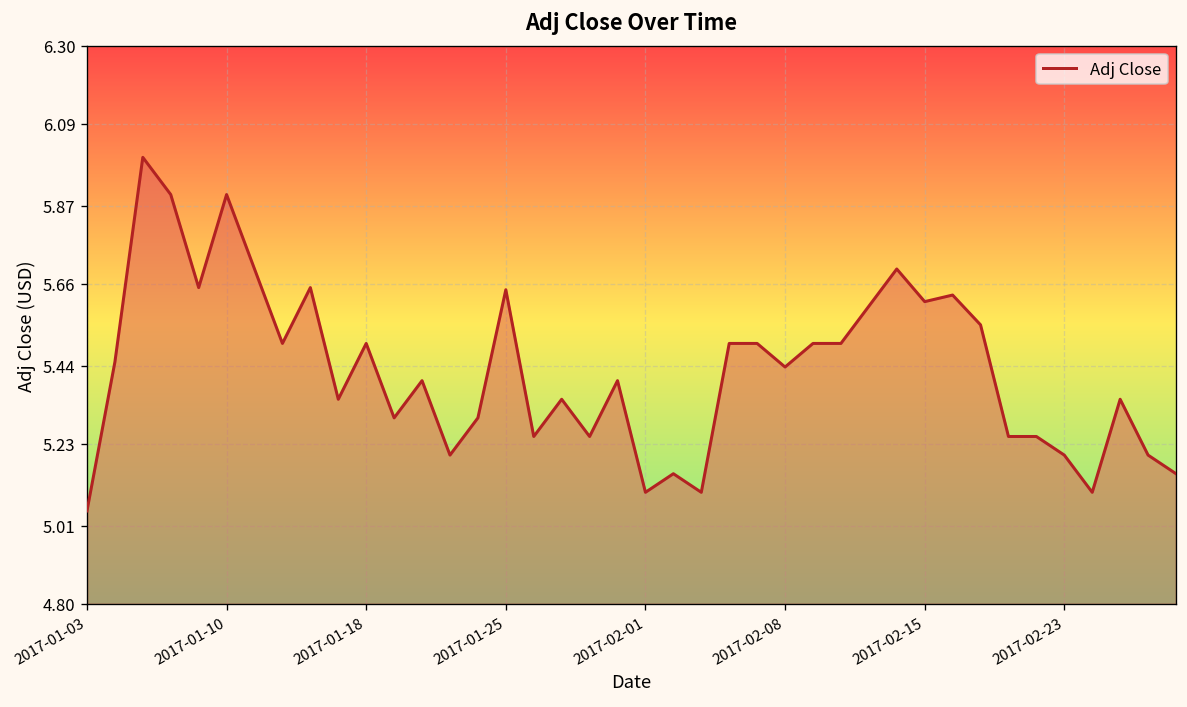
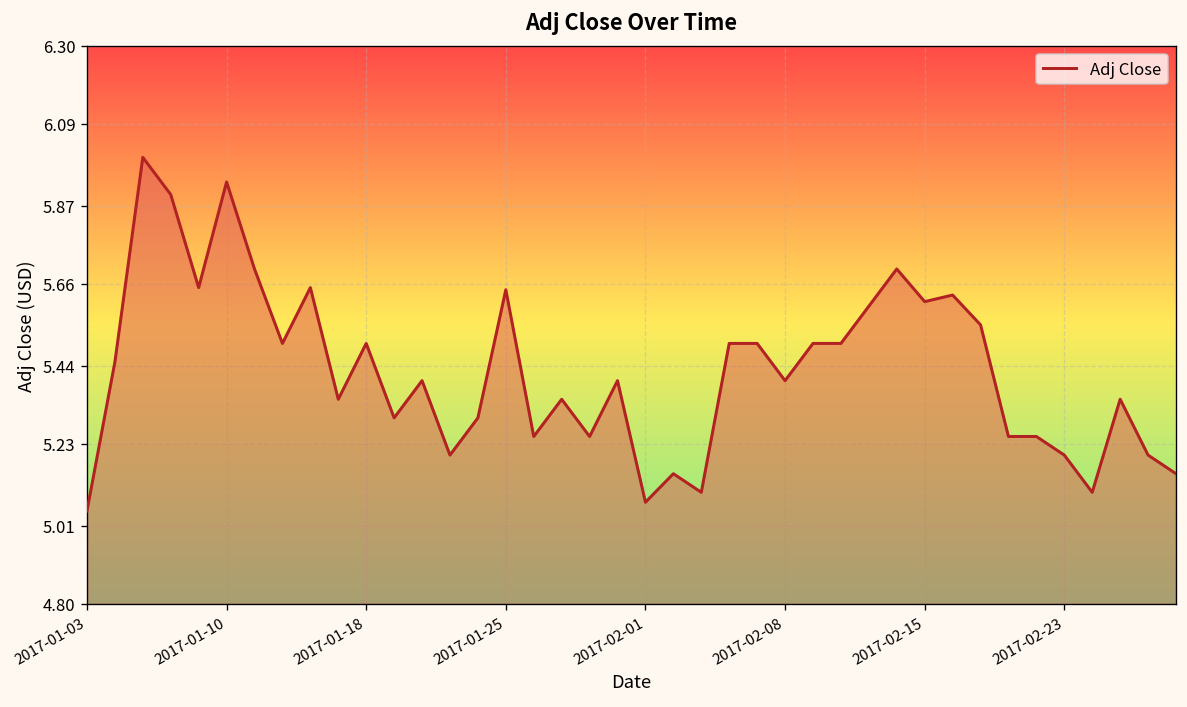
2017-01-10: 5.90 -> 5.93
2017-02-01: 5.10 -> 5.07
2017-02-08: 5.44 -> 5.40
